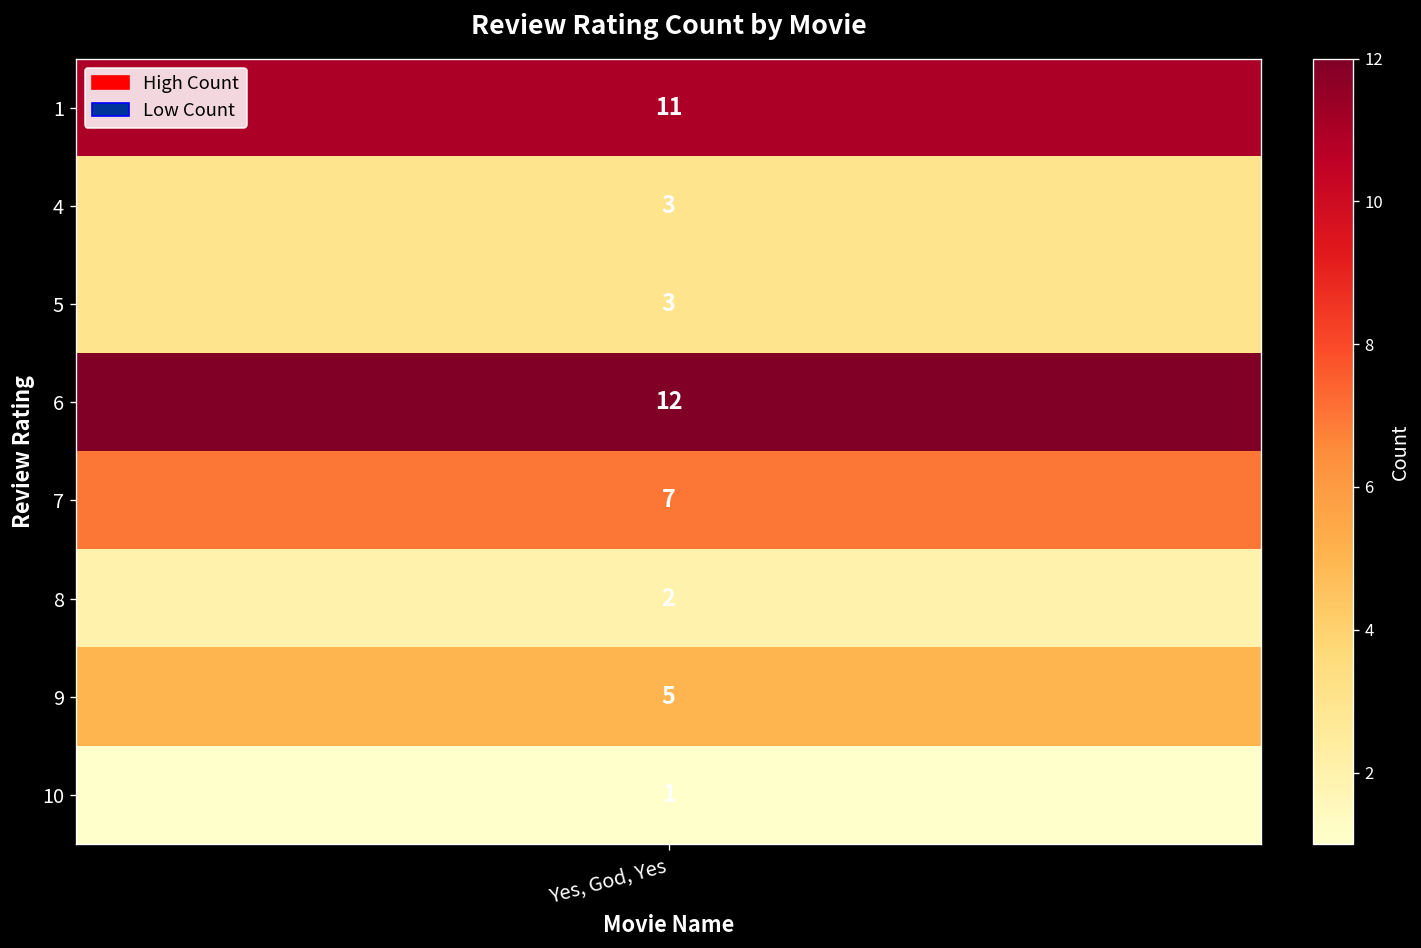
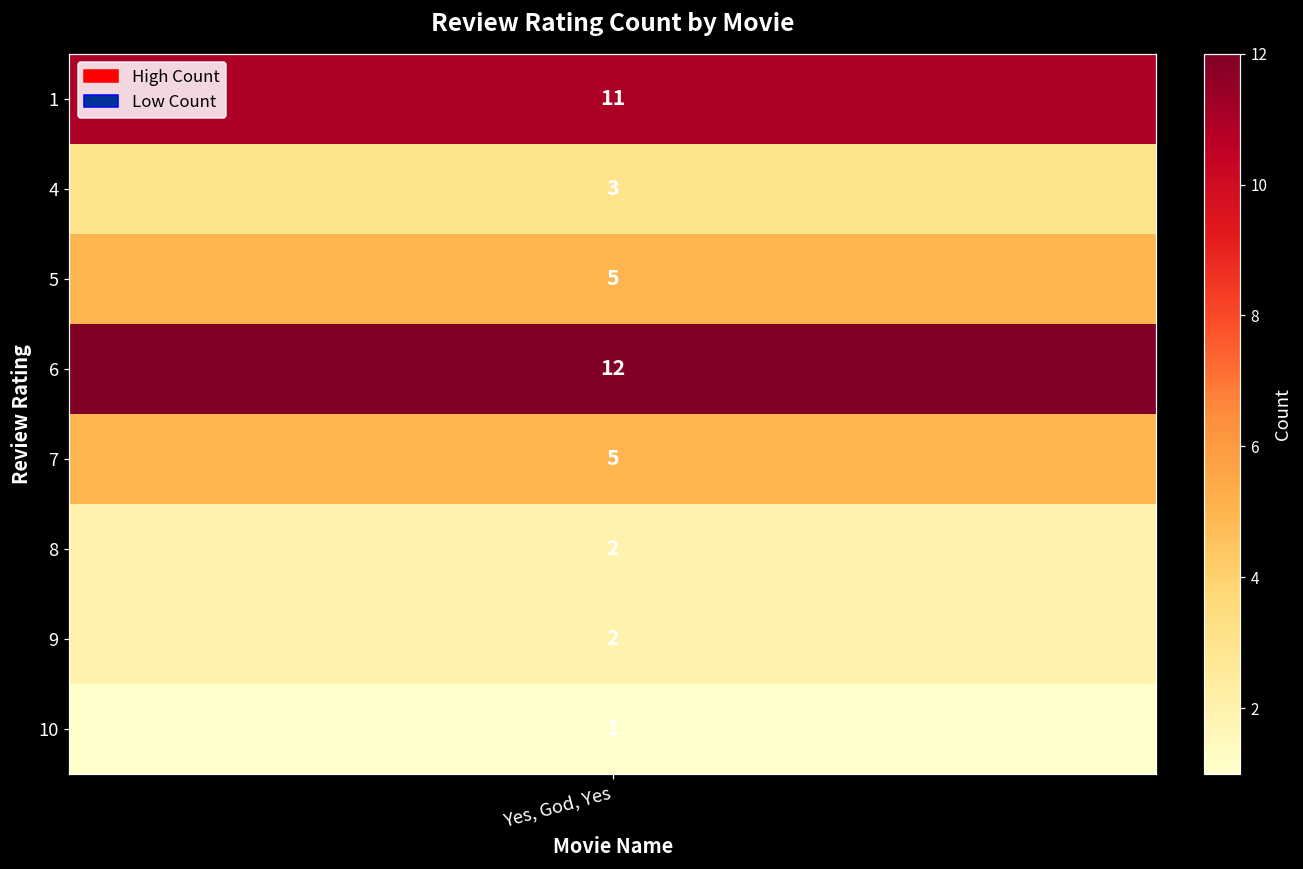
5, Yes, God, Yes: 3 -> 5
7, Yes, God, Yes: 7 -> 5
9, Yes, God, Yes: 5 -> 2
